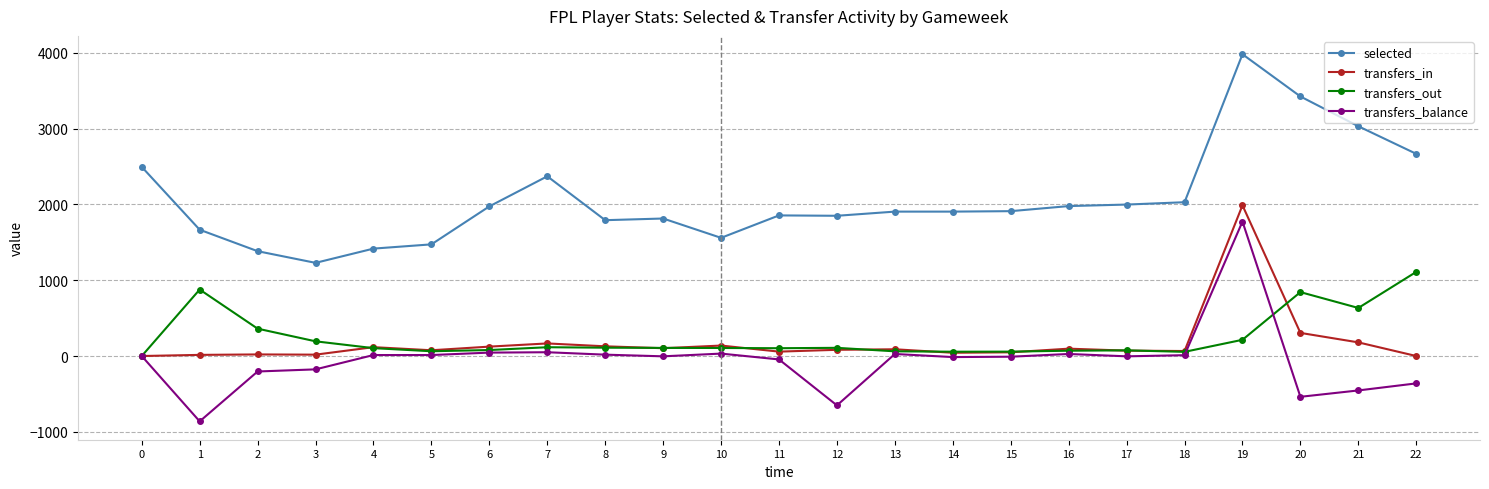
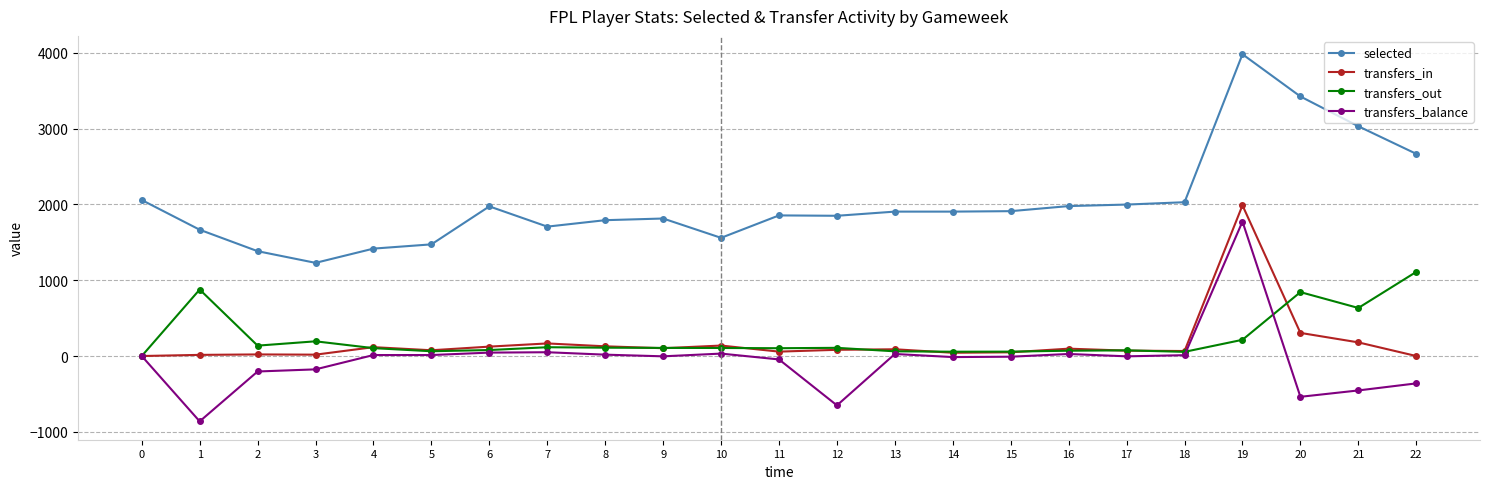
selected, 0: 2500 -> 2100
transfers_out, 2: 400 -> 100
selected, 7: 2400 -> 1700
